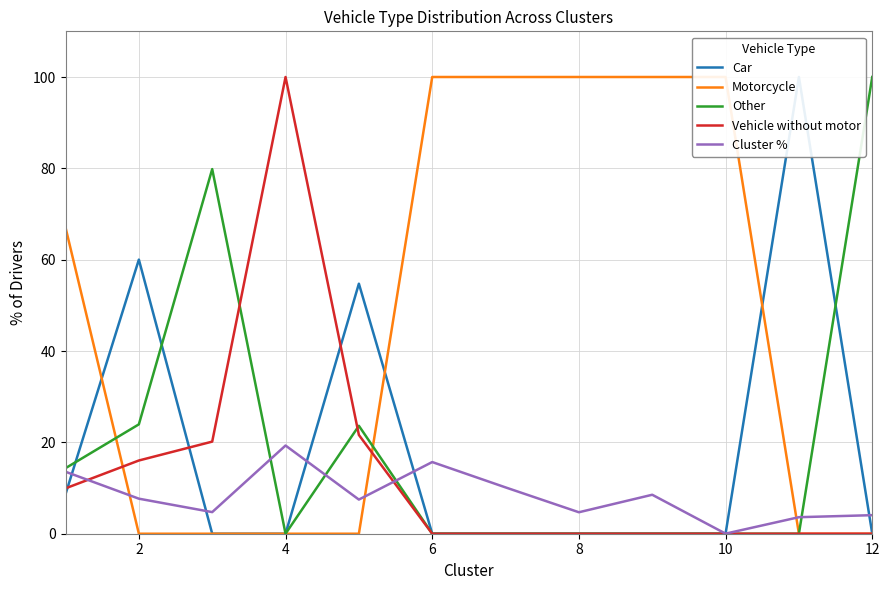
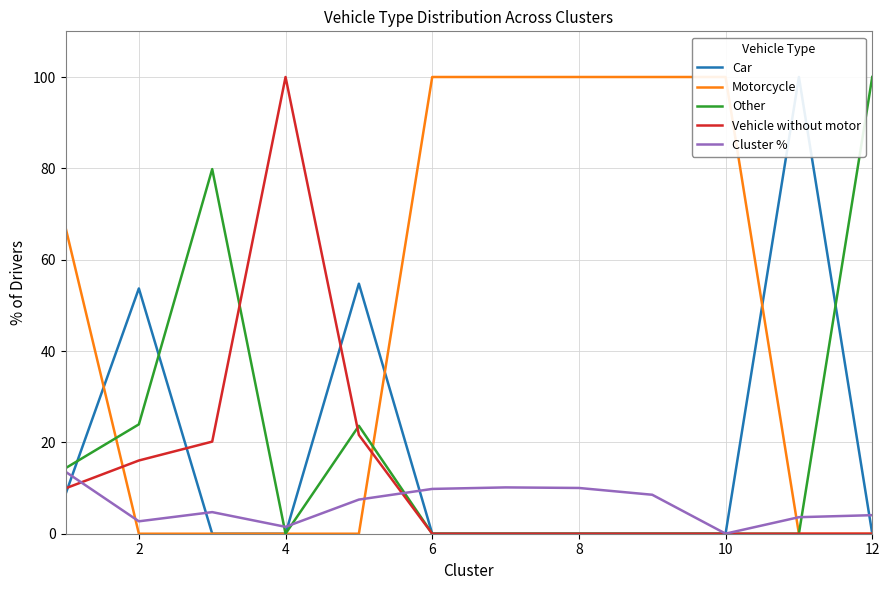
Car, 2: 60 -> 54
Cluster %, 2: 8 -> 3
Cluster %, 4: 19 -> 2
Cluster %, 6: 16 -> 10
Cluster %, 8: 5 -> 10
